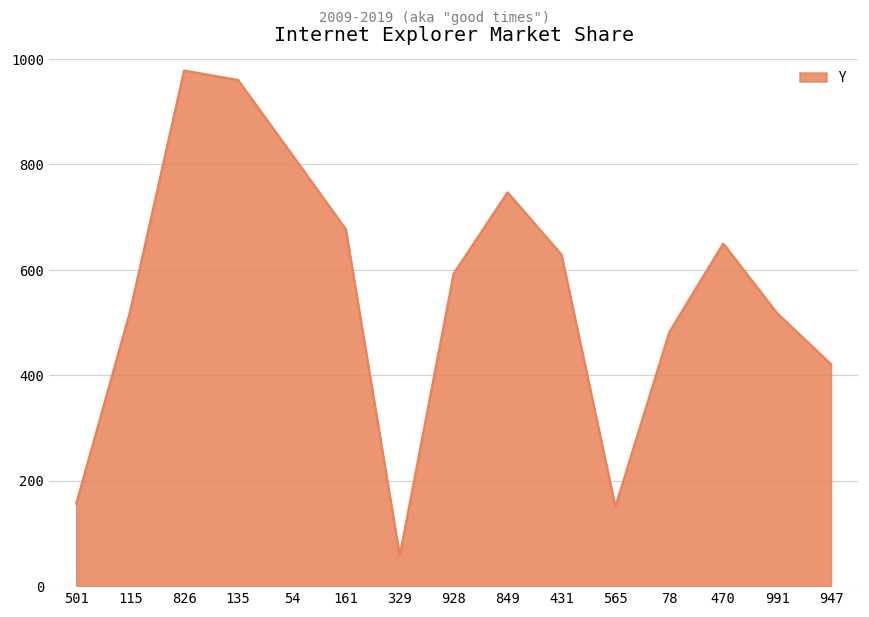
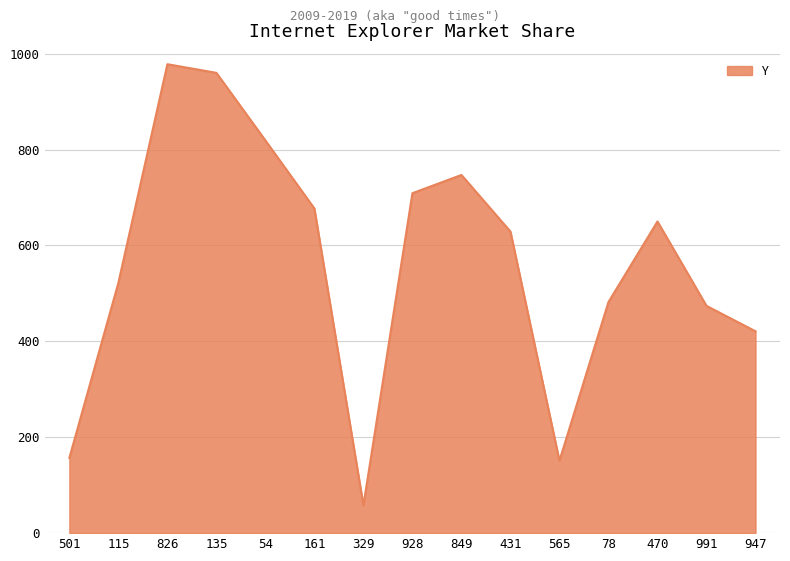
928: 590 -> 710
991: 520 -> 470
